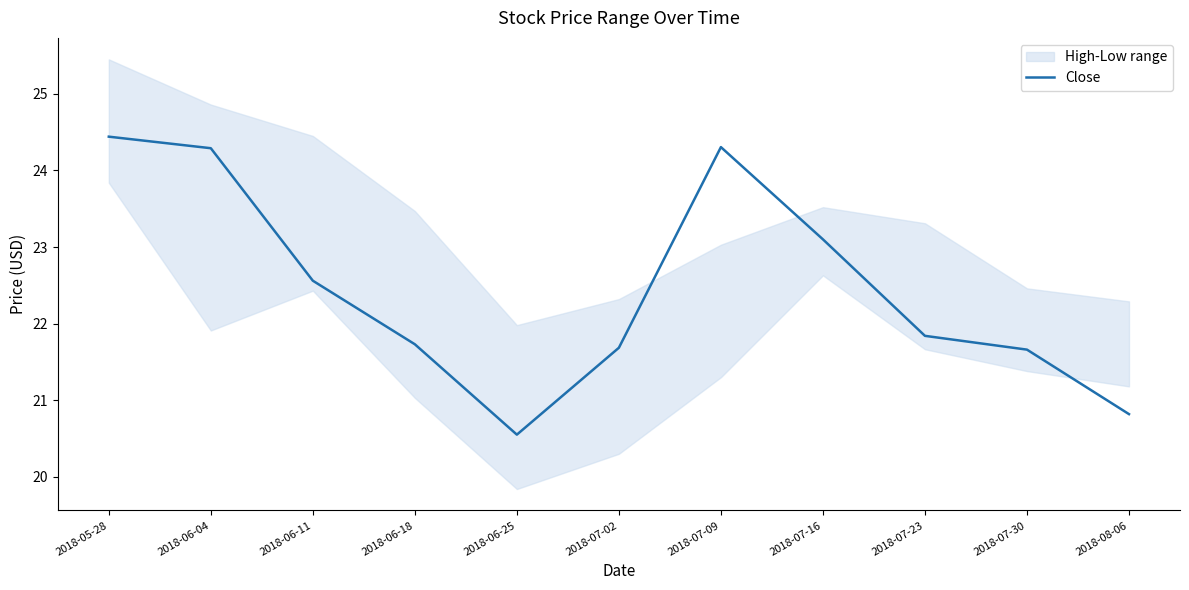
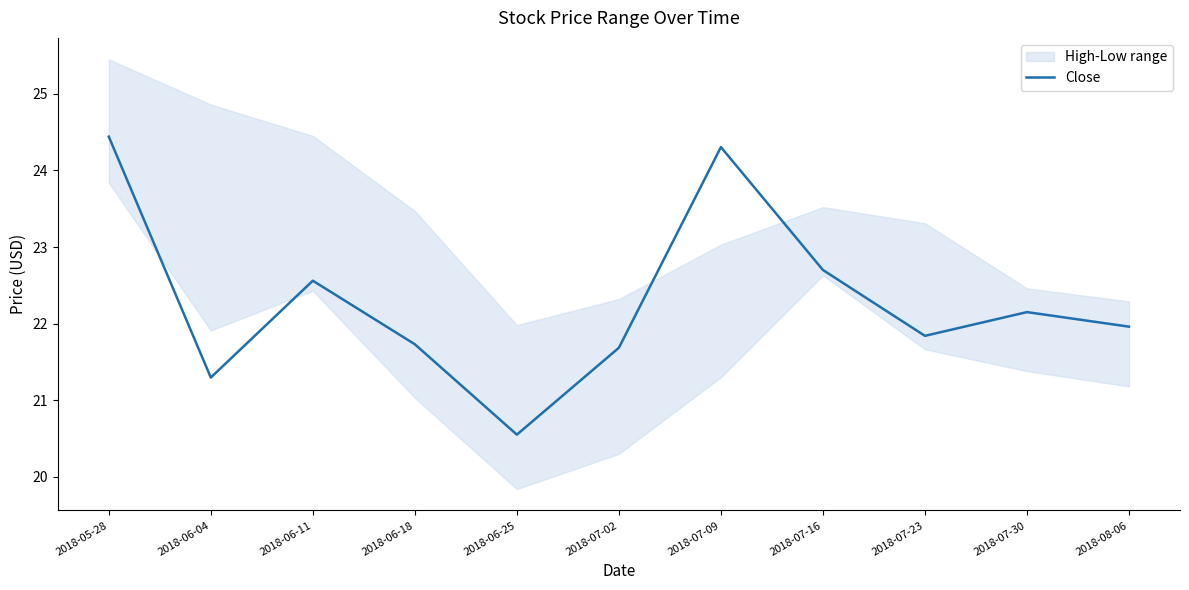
Close, 2018-06-04: 24.3 -> 21.3
Close, 2018-07-16: 23.1 -> 22.7
Close, 2018-07-30: 21.7 -> 22.2
Close, 2018-08-06: 20.8 -> 22.0
